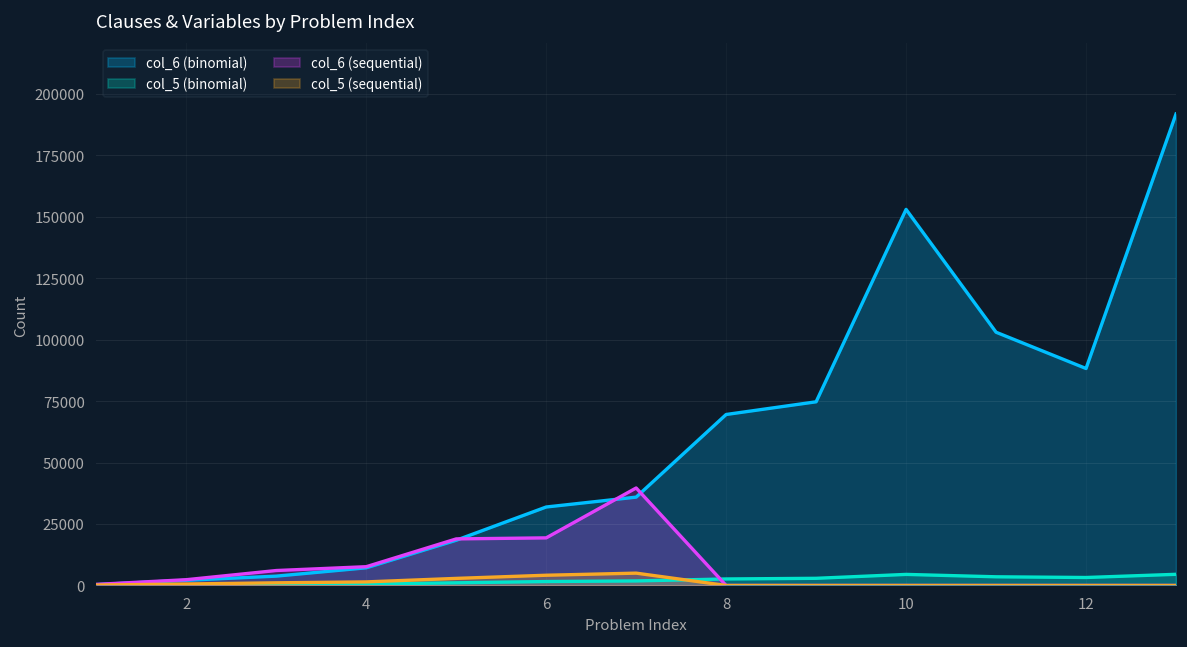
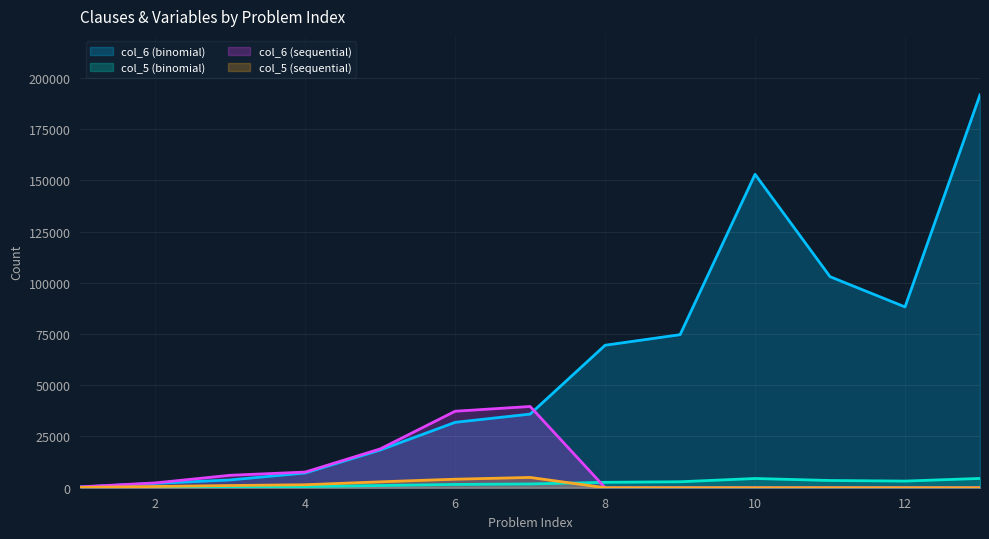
col_6 (sequential), 6: 19000 -> 37000
